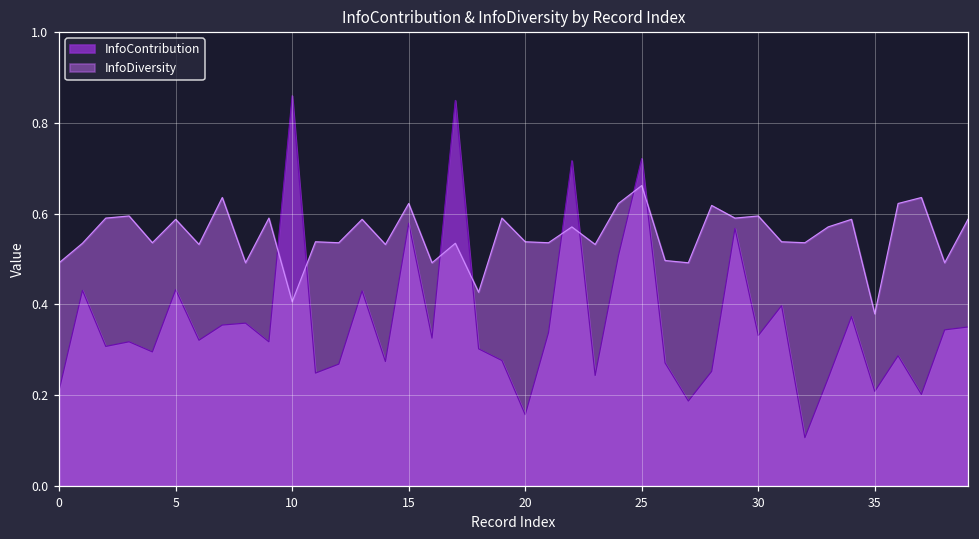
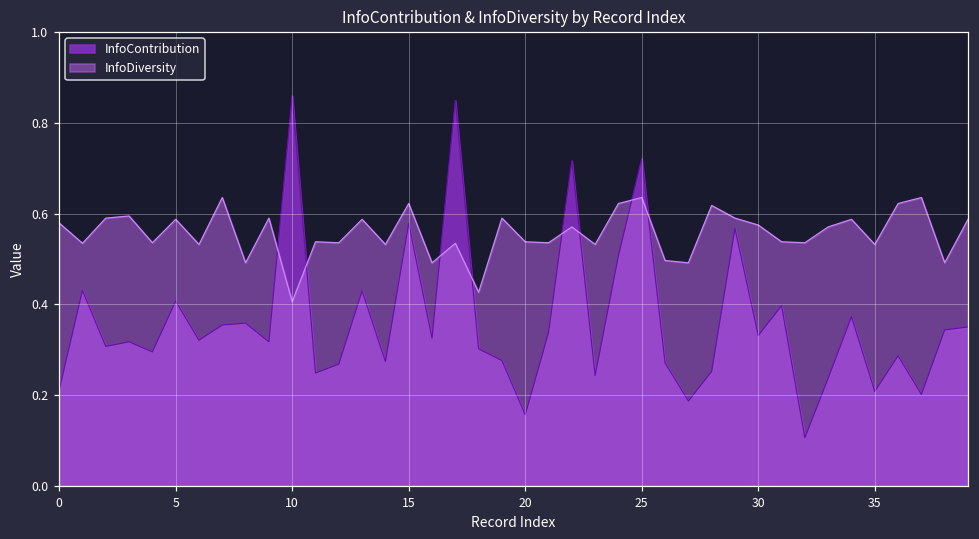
InfoDiversity, 0: 0.49 -> 0.58
InfoContribution, 5: 0.43 -> 0.41
InfoDiversity, 25: 0.66 -> 0.64
InfoDiversity, 30: 0.60 -> 0.58
InfoDiversity, 35: 0.38 -> 0.53
